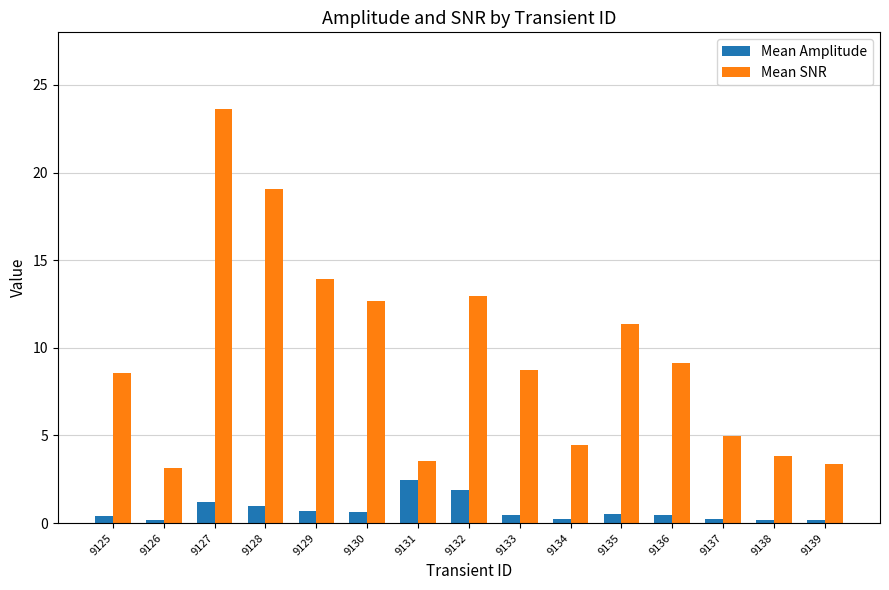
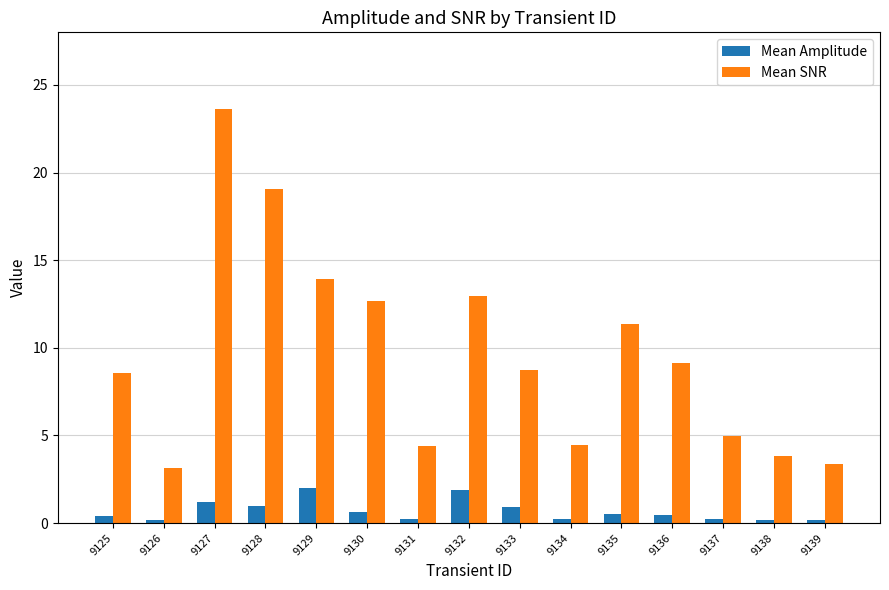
Mean Amplitude, 9129: 0.7 -> 2.0
Mean Amplitude, 9131: 2.4 -> 0.2
Mean SNR, 9131: 3.6 -> 4.4
Mean Amplitude, 9133: 0.4 -> 0.9
